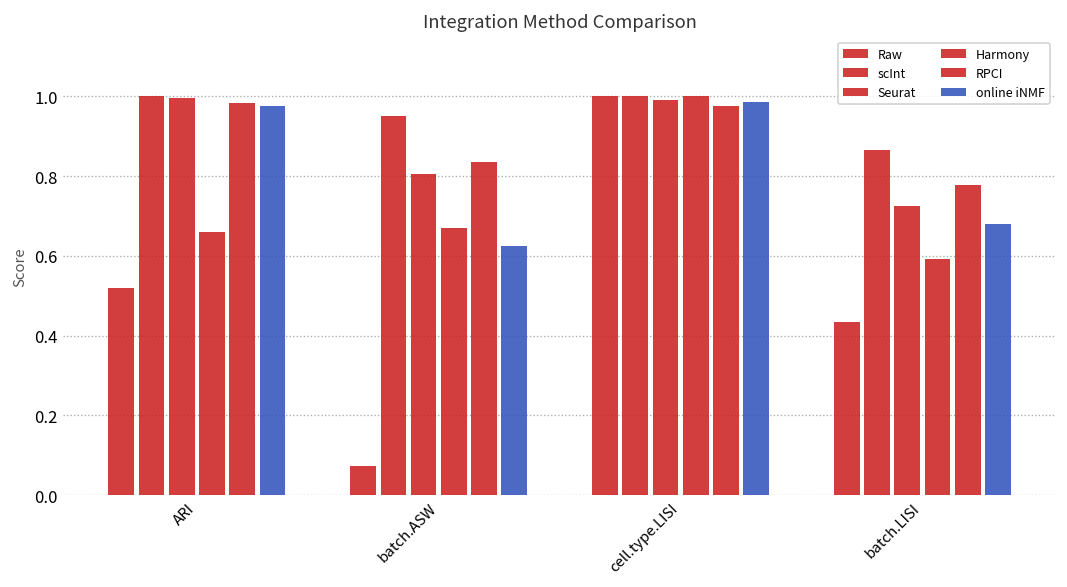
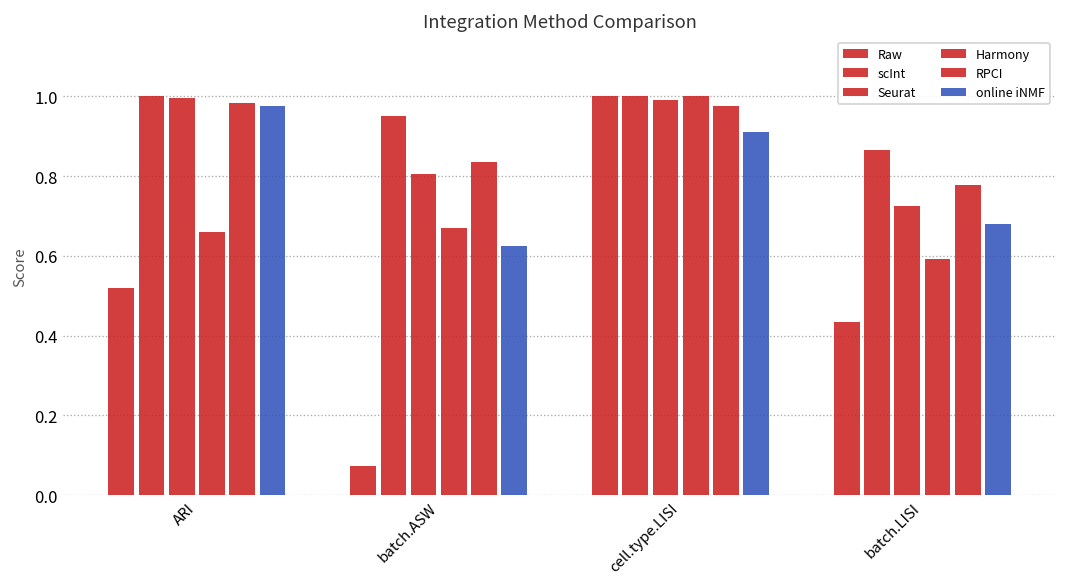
online iNMF, cell.type.LISI: 0.99 -> 0.91
